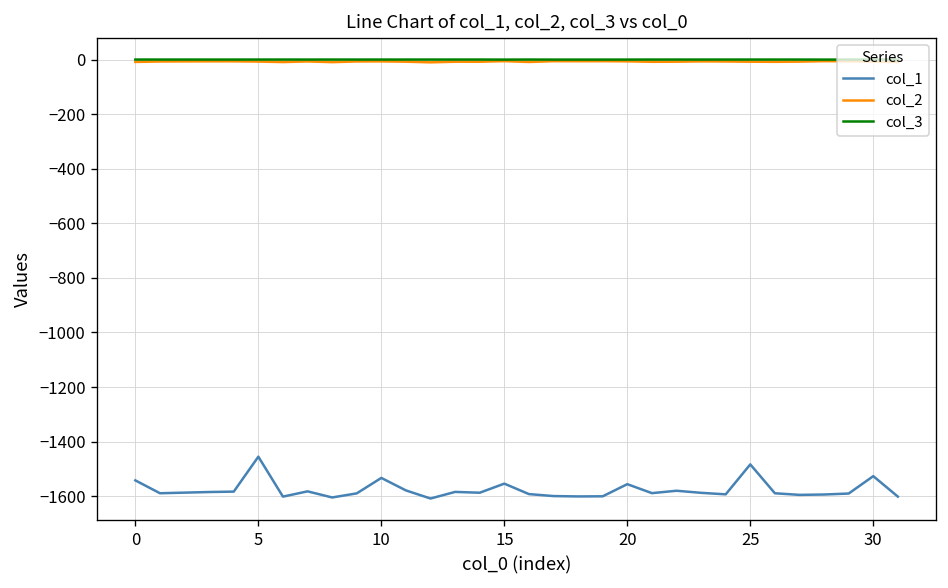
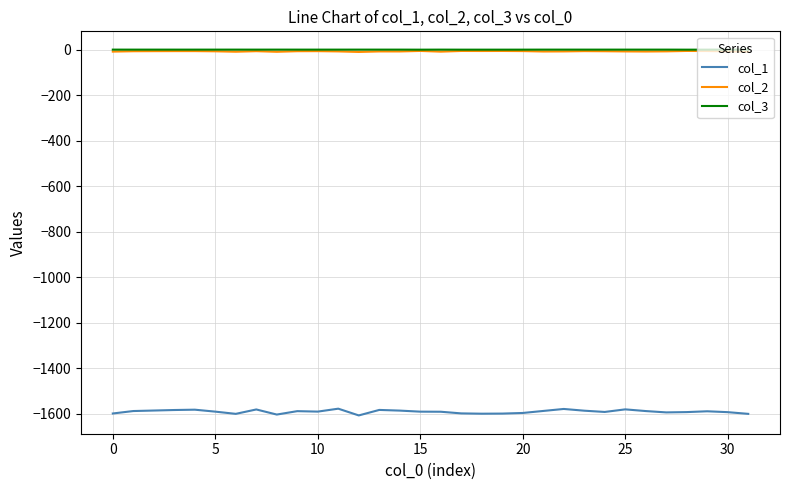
col_1, 0: -1540 -> -1600
col_1, 5: -1460 -> -1590
col_1, 10: -1530 -> -1590
col_1, 15: -1550 -> -1590
col_1, 20: -1560 -> -1600
col_1, 25: -1480 -> -1580
col_1, 30: -1530 -> -1590
